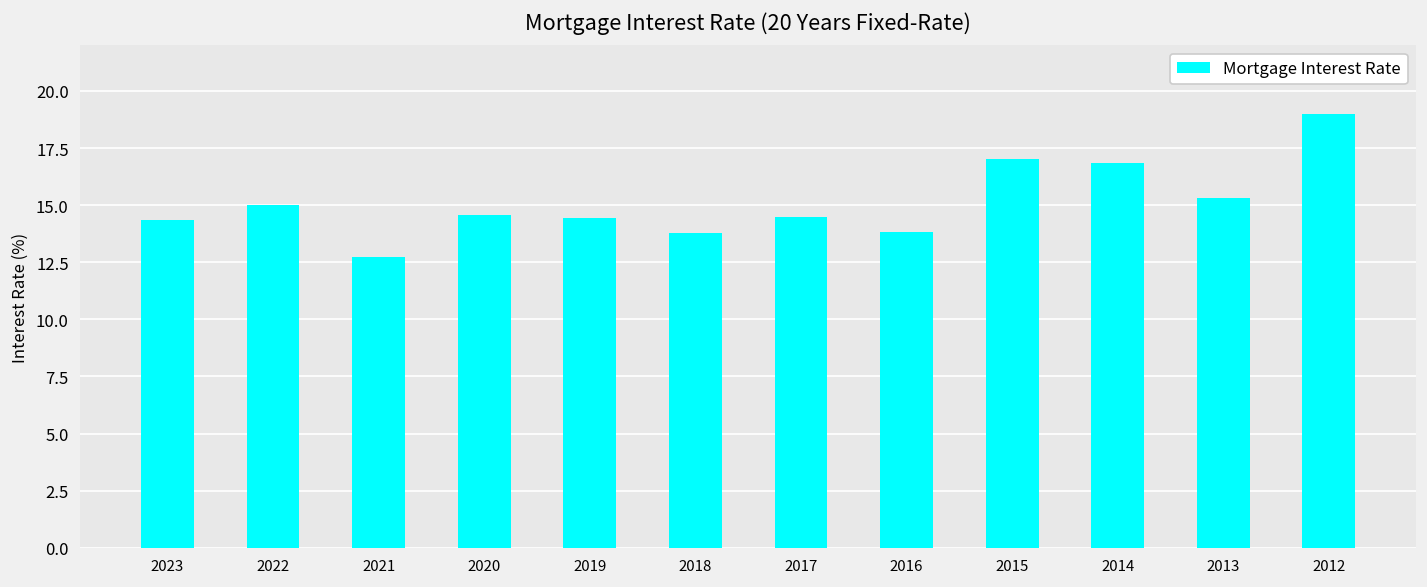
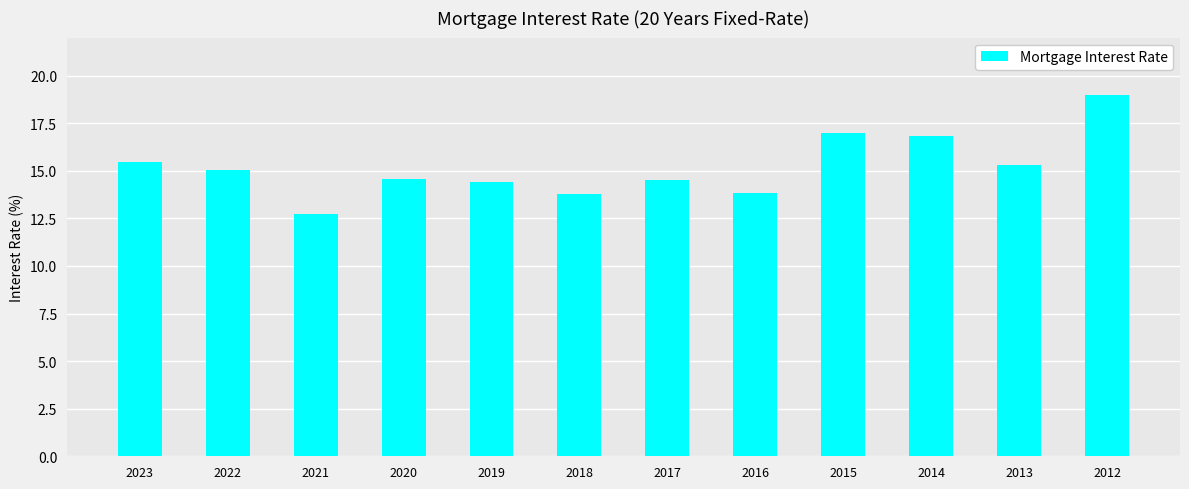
2023: 14.3 -> 15.5
